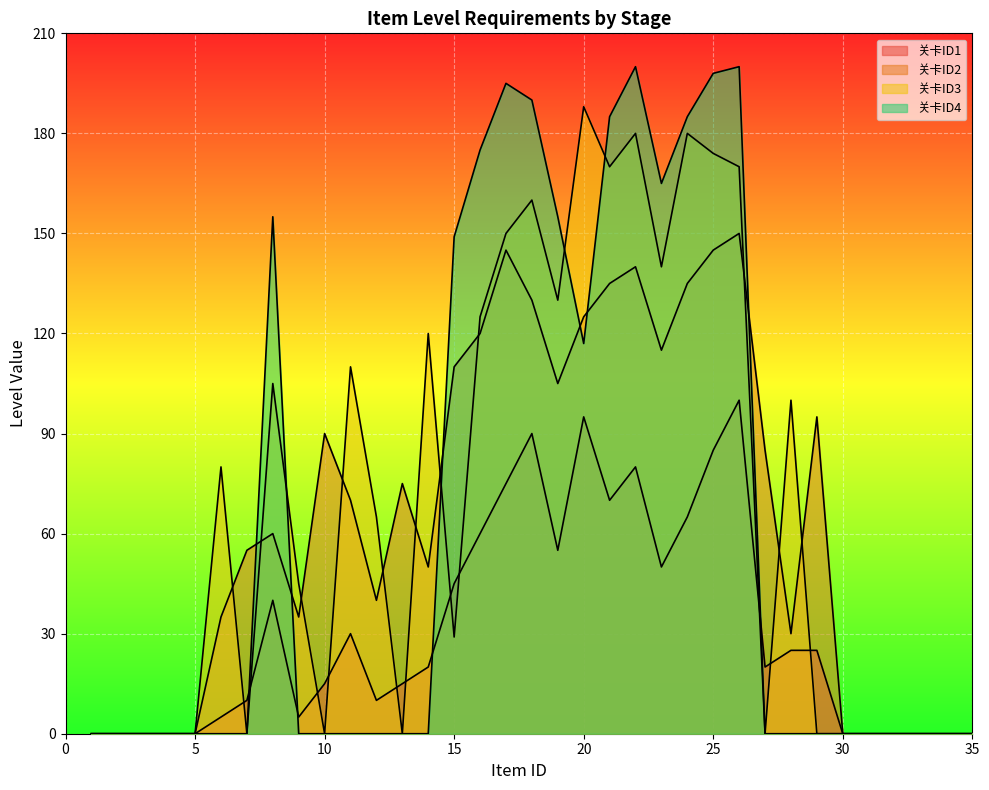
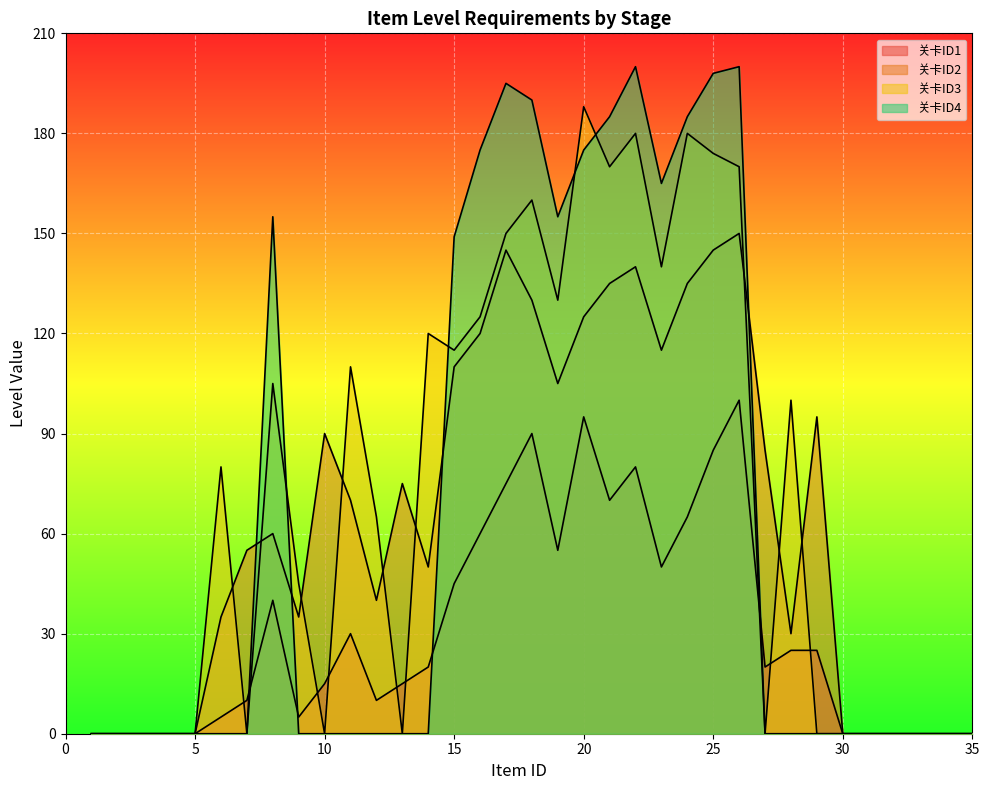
关卡ID3, 15: 29 -> 115
关卡ID4, 20: 117 -> 175
